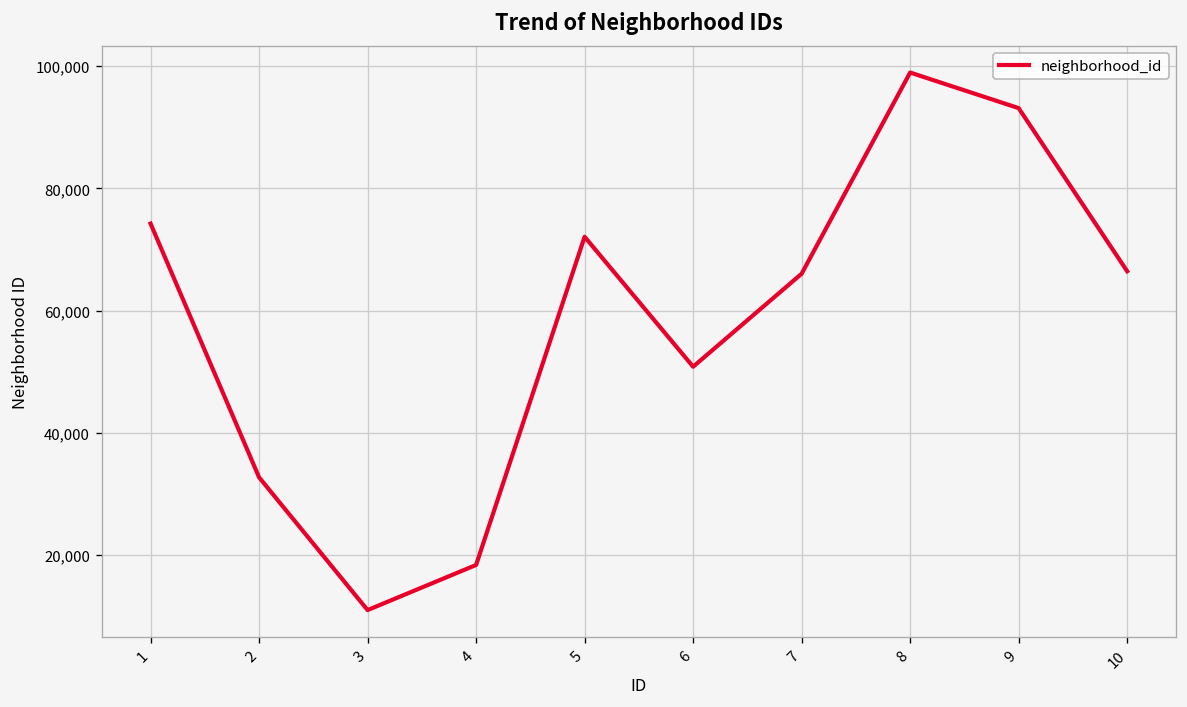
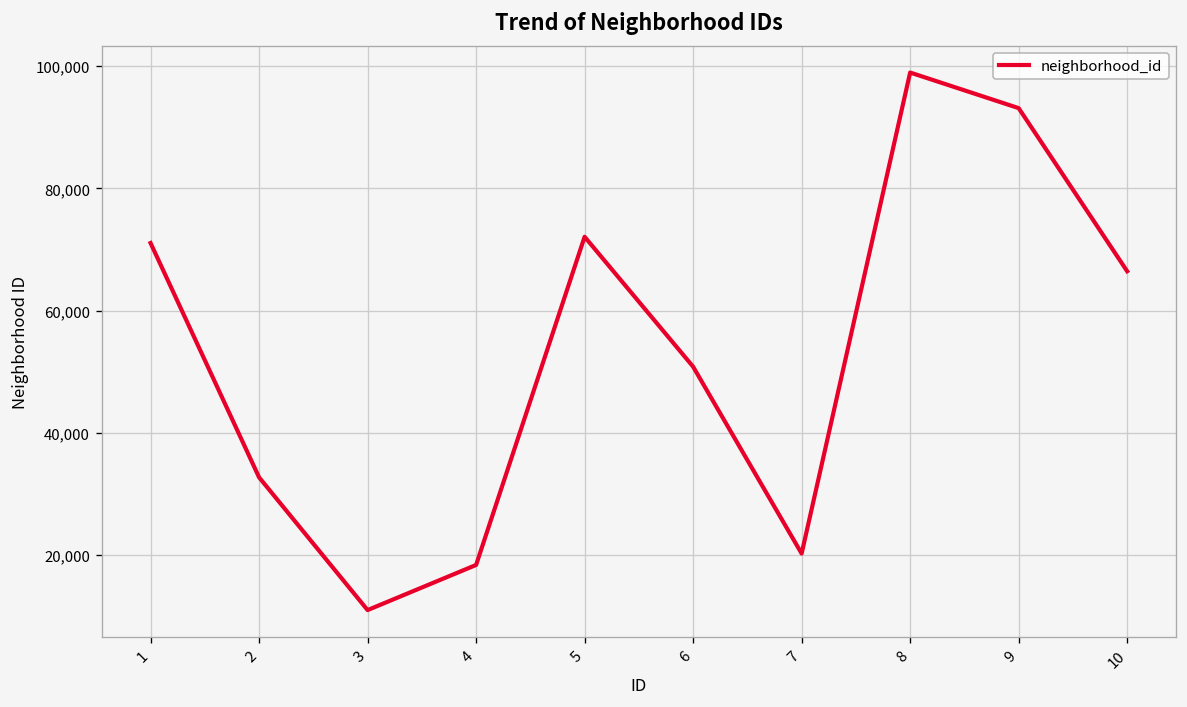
1: 74,000 -> 71,000
7: 66,000 -> 20,000
